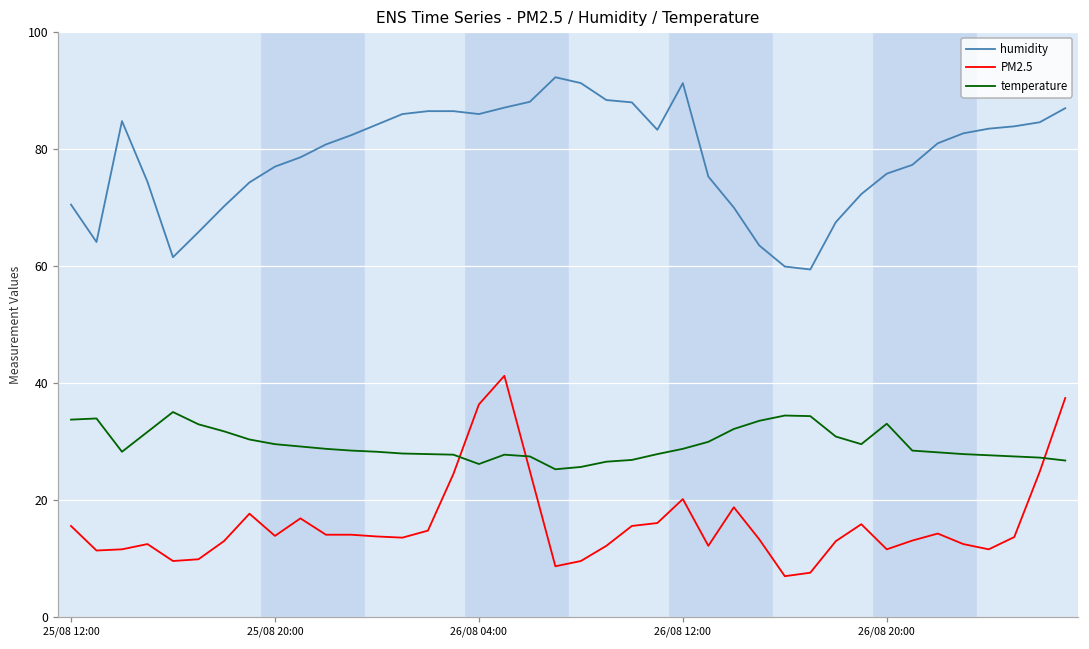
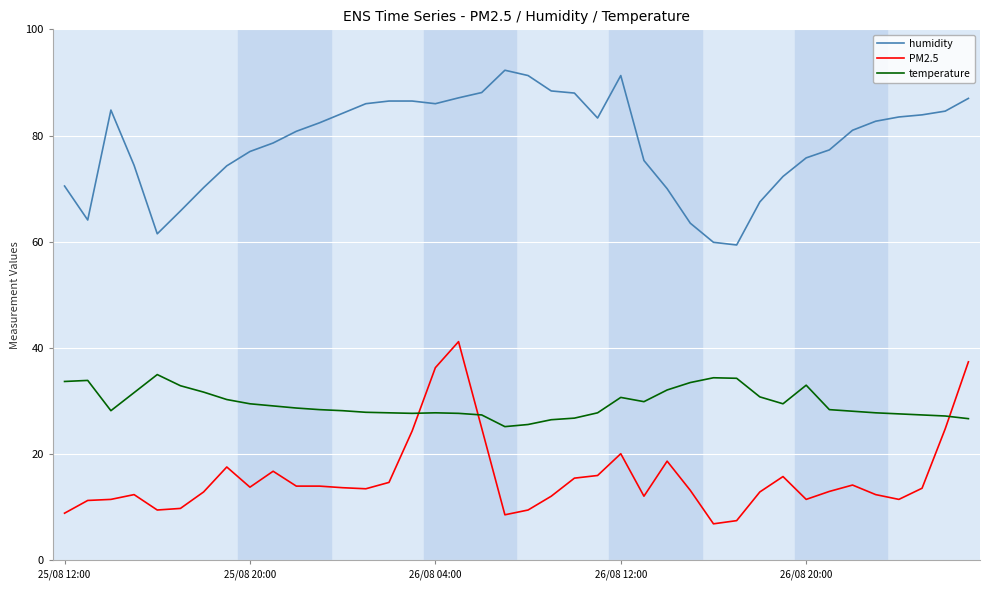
PM2.5, 25/08 12:00: 16 -> 9
temperature, 26/08 04:00: 26 -> 28
temperature, 26/08 12:00: 29 -> 31
